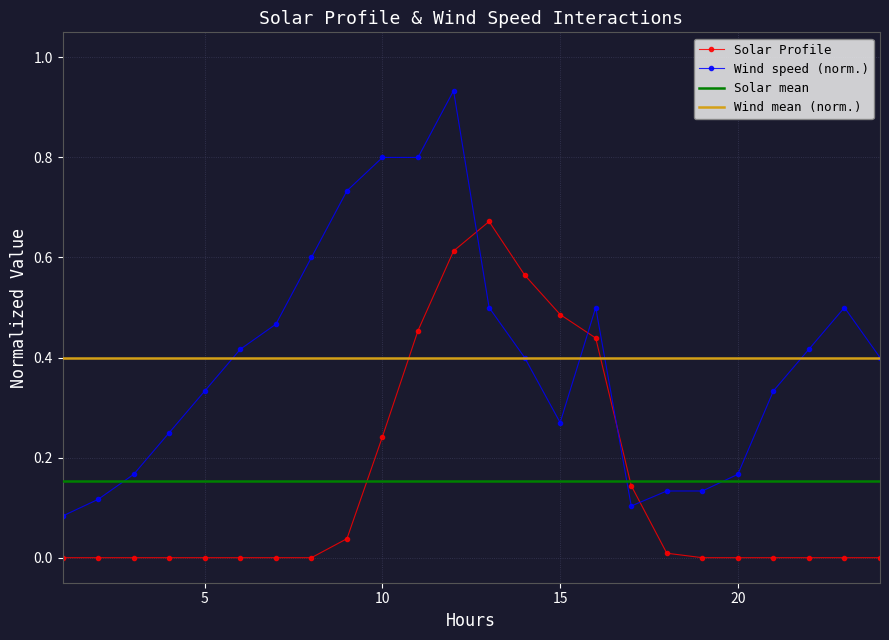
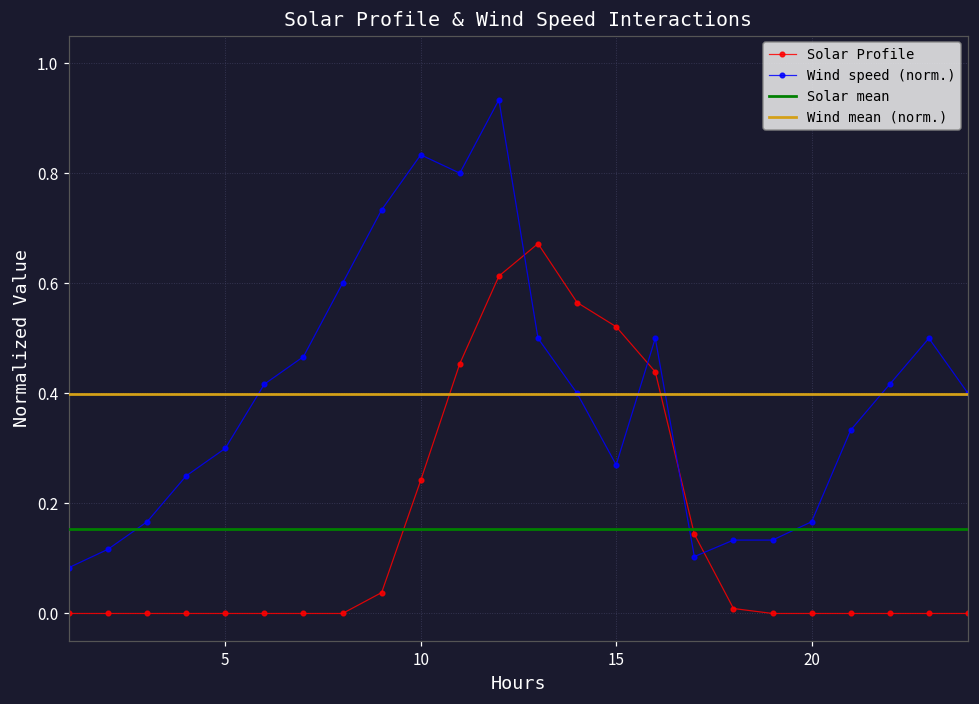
Wind speed (norm.), 5: 0.33 -> 0.30
Wind speed (norm.), 10: 0.80 -> 0.83
Solar Profile, 15: 0.49 -> 0.52
